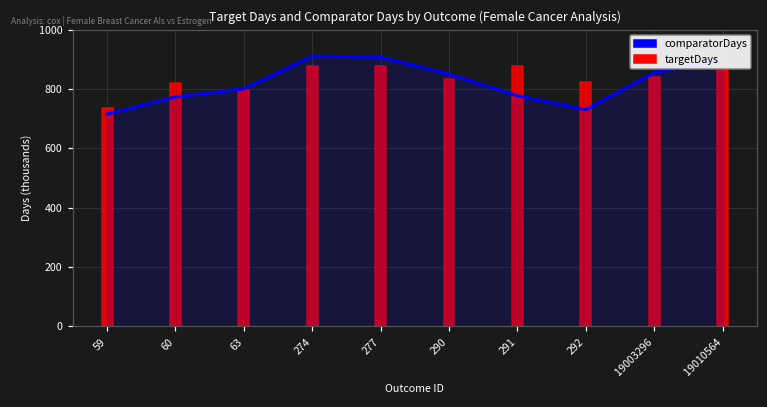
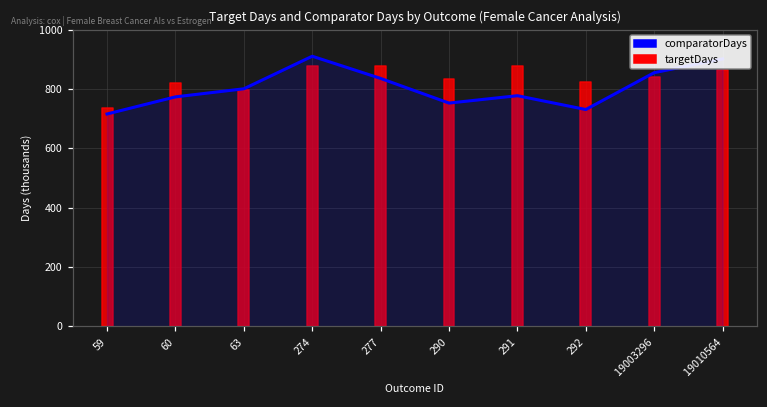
comparatorDays, 277: 910 -> 840
comparatorDays, 290: 850 -> 750
